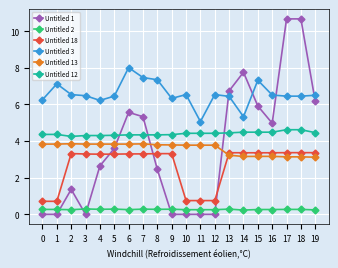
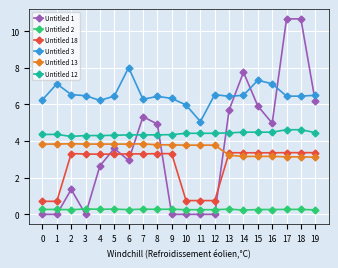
Untitled 1, 6: 5.6 -> 2.9
Untitled 3, 7: 7.5 -> 6.3
Untitled 1, 8: 2.5 -> 4.9
Untitled 3, 8: 7.3 -> 6.4
Untitled 3, 10: 6.5 -> 6.0
Untitled 1, 13: 6.7 -> 5.7
Untitled 3, 14: 5.3 -> 6.5
Untitled 3, 16: 6.5 -> 7.1
